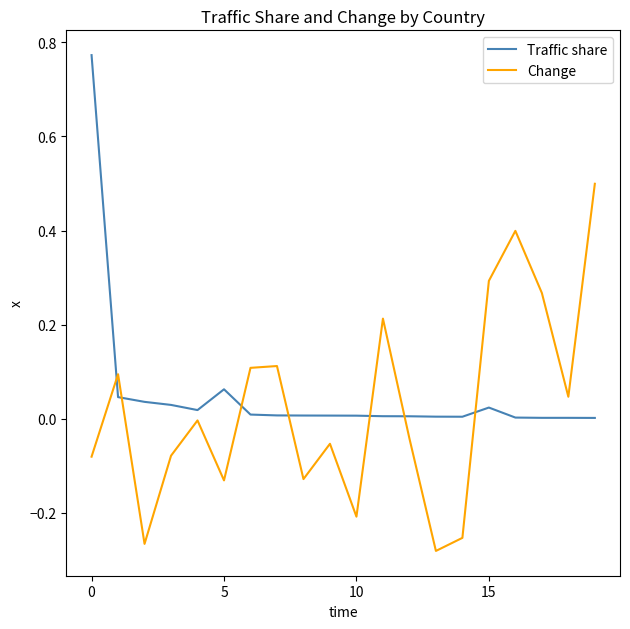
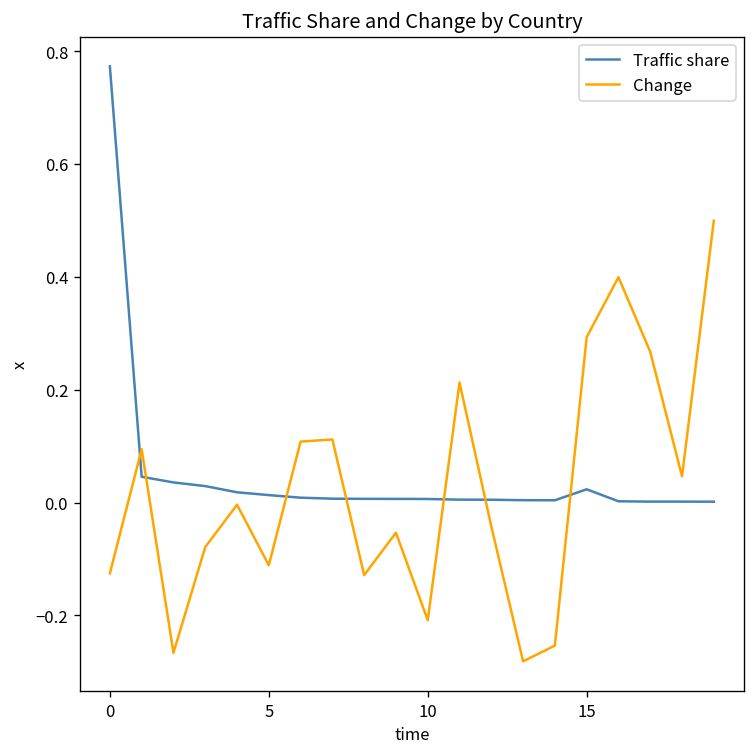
Change, 0: -0.08 -> -0.13
Traffic share, 5: 0.06 -> 0.01
Change, 5: -0.13 -> -0.11
